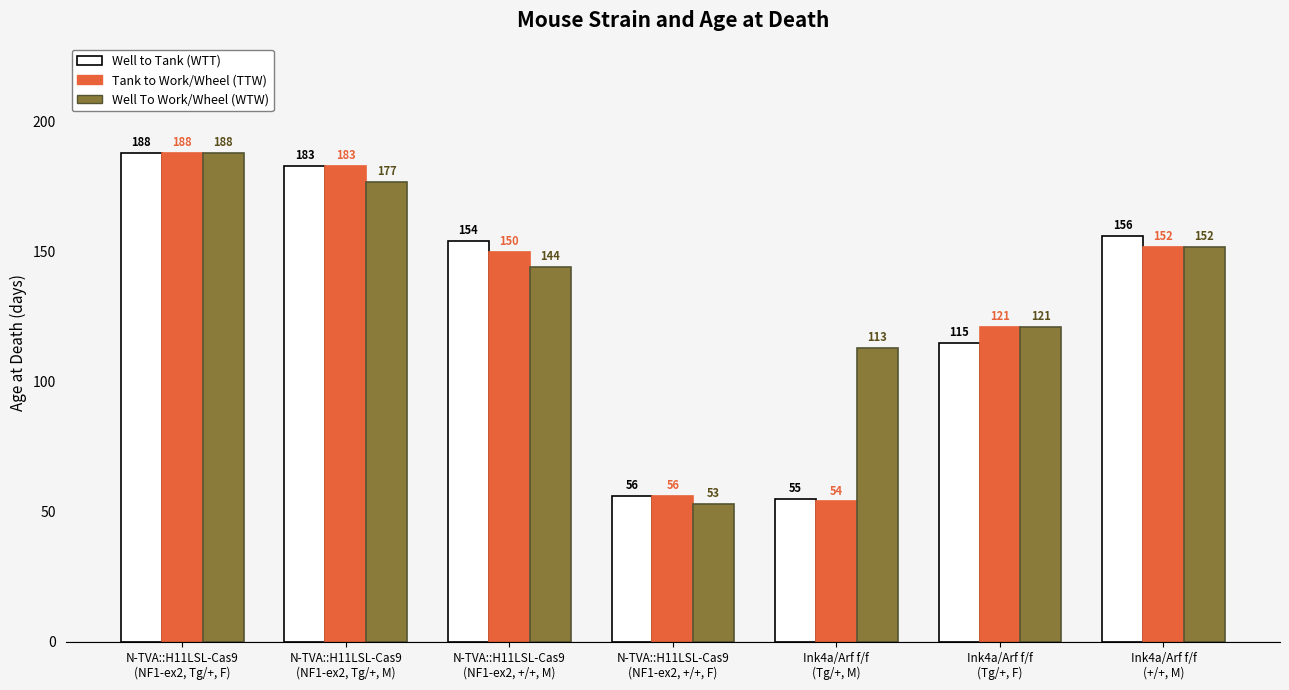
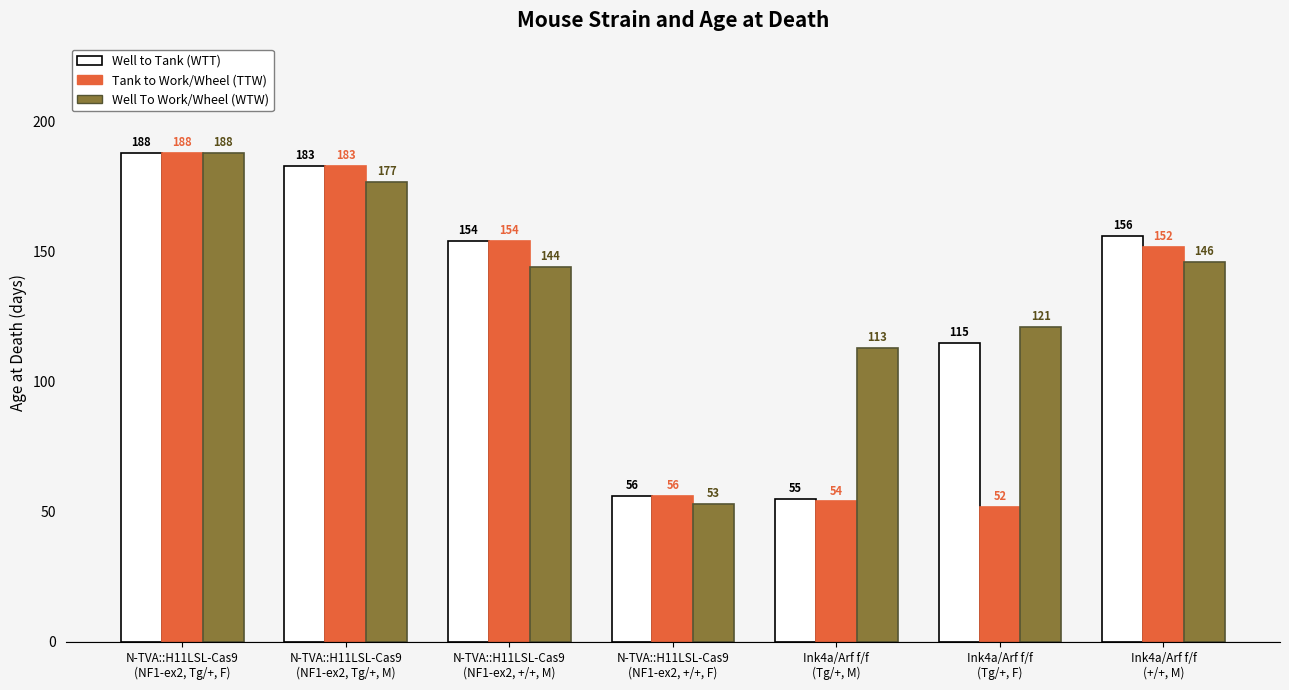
Tank to Work/Wheel (TTW), N-TVA::H11LSL-Cas9 (NF1-ex2, +/+, M): 150 -> 154
Tank to Work/Wheel (TTW), Ink4a/Arf f/f (Tg/+, F): 121 -> 52
Well To Work/Wheel (WTW), Ink4a/Arf f/f (+/+, M): 152 -> 146
